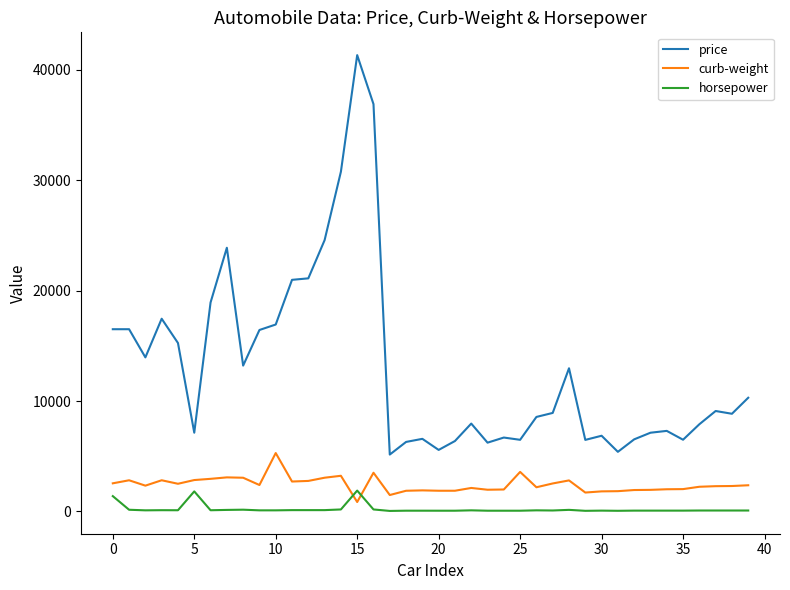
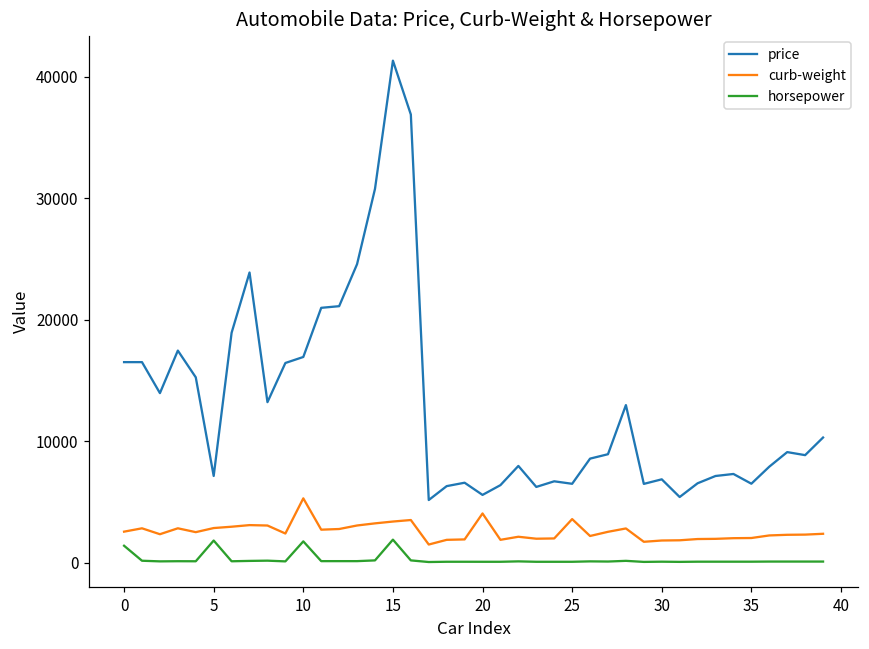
horsepower, 10: 100 -> 1700
curb-weight, 15: 900 -> 3400
curb-weight, 20: 1900 -> 4000
